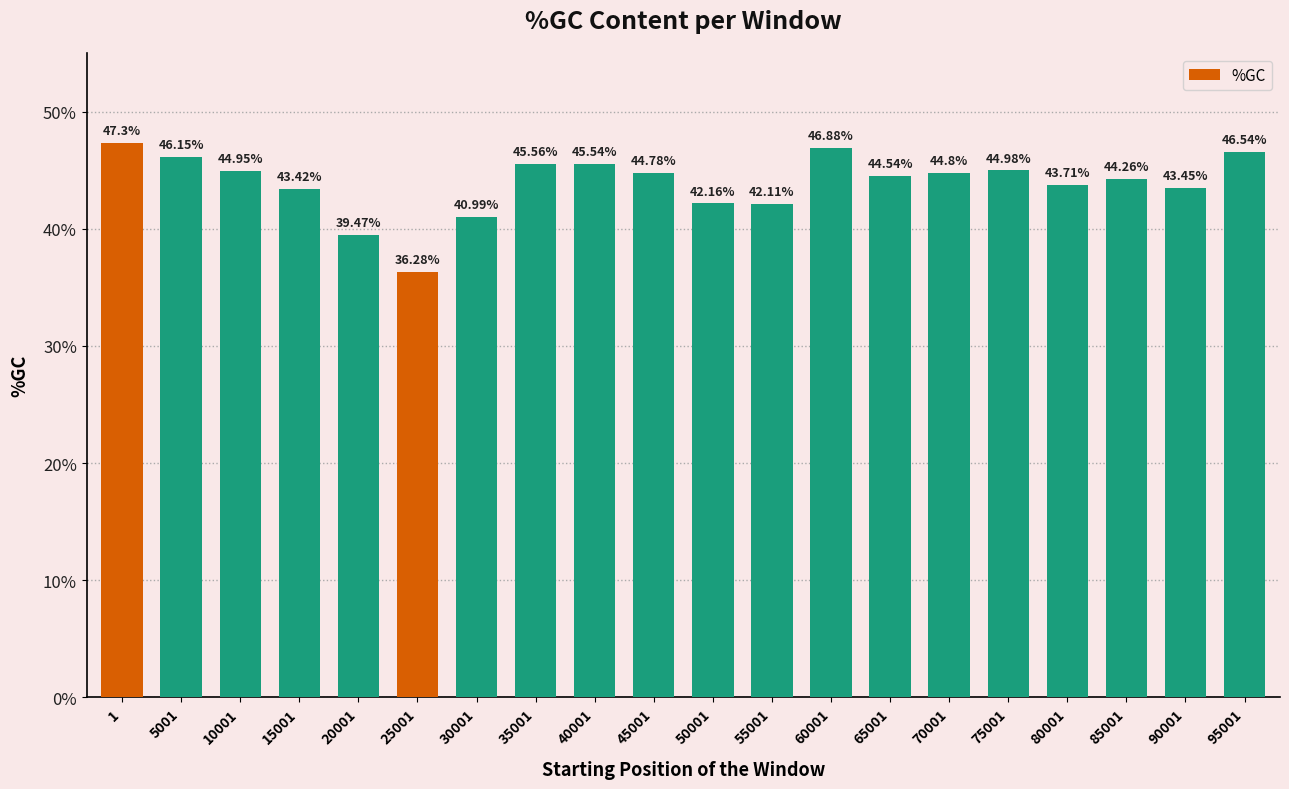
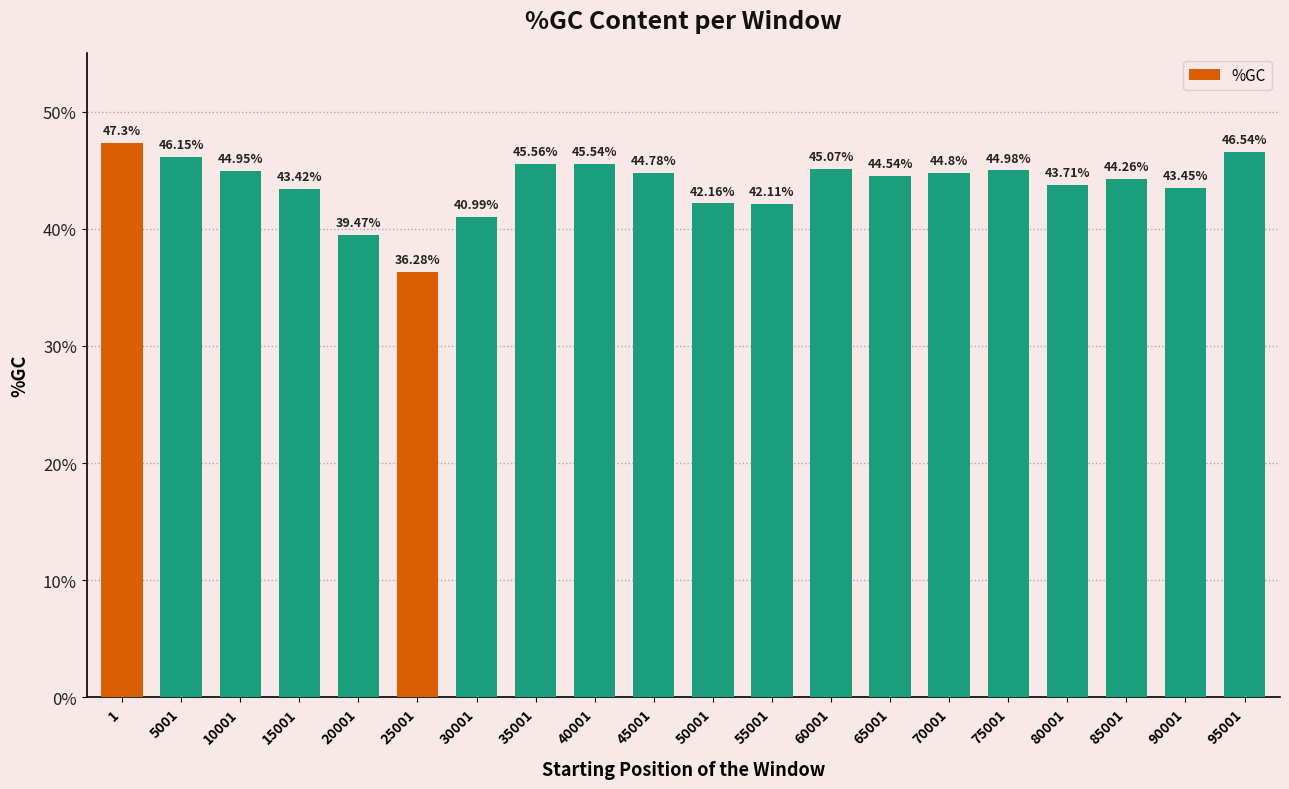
60001: 46.88% -> 45.07%
